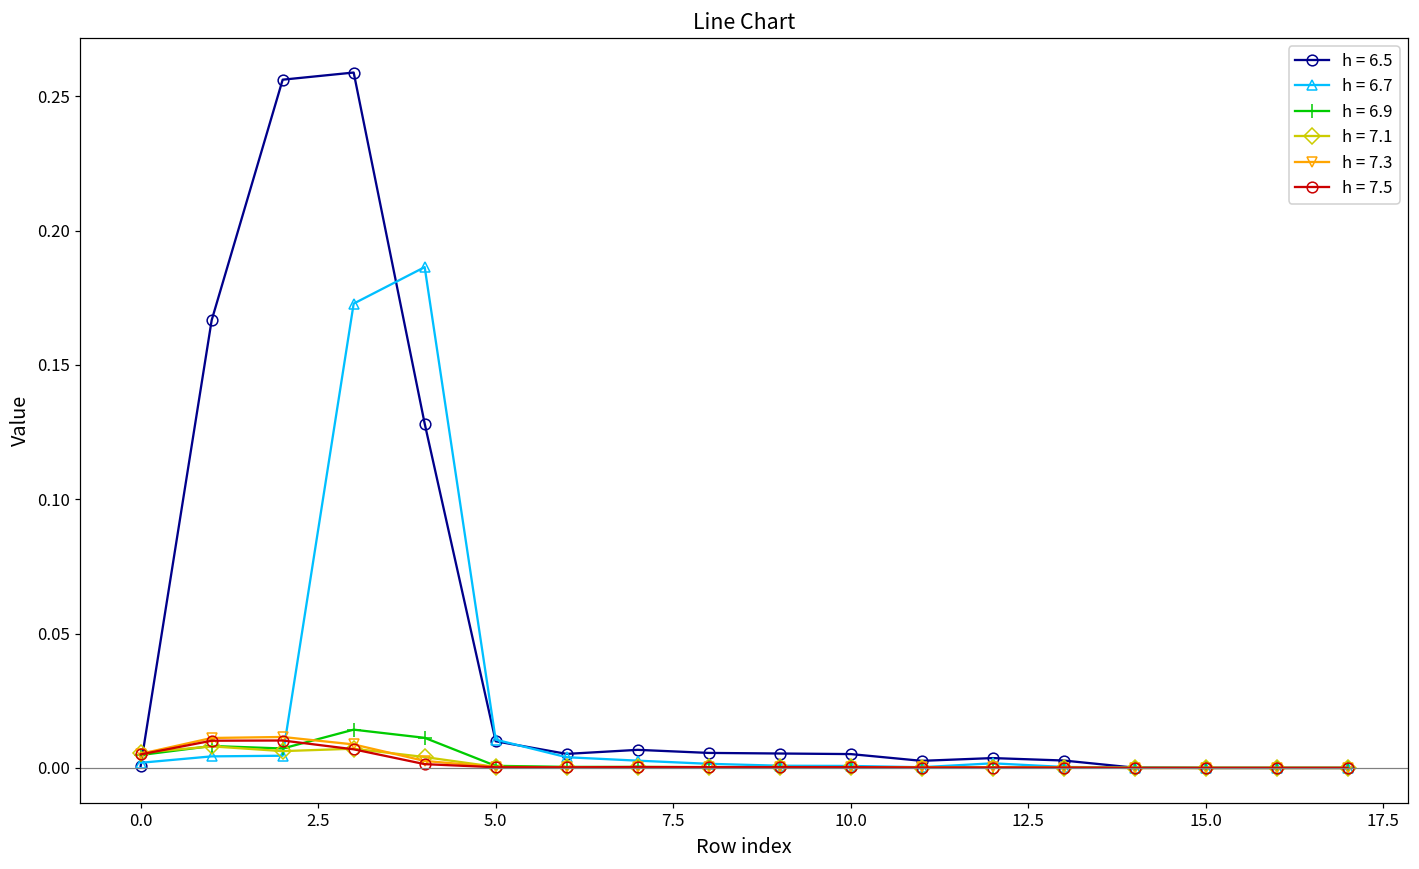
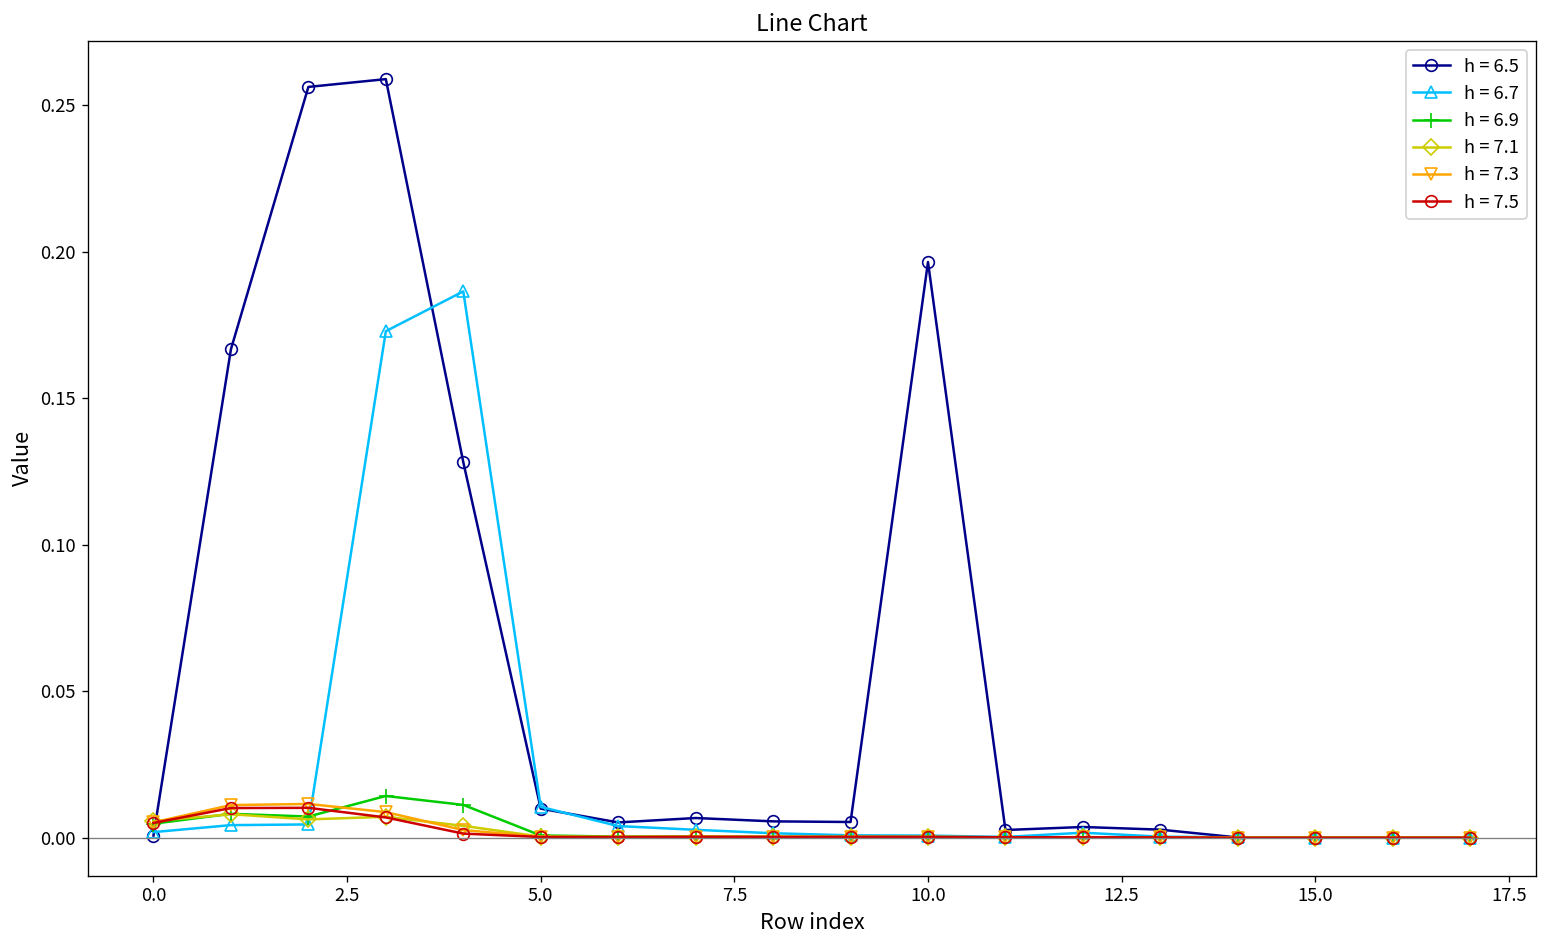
h = 6.5, 10.0: 0.005 -> 0.196
